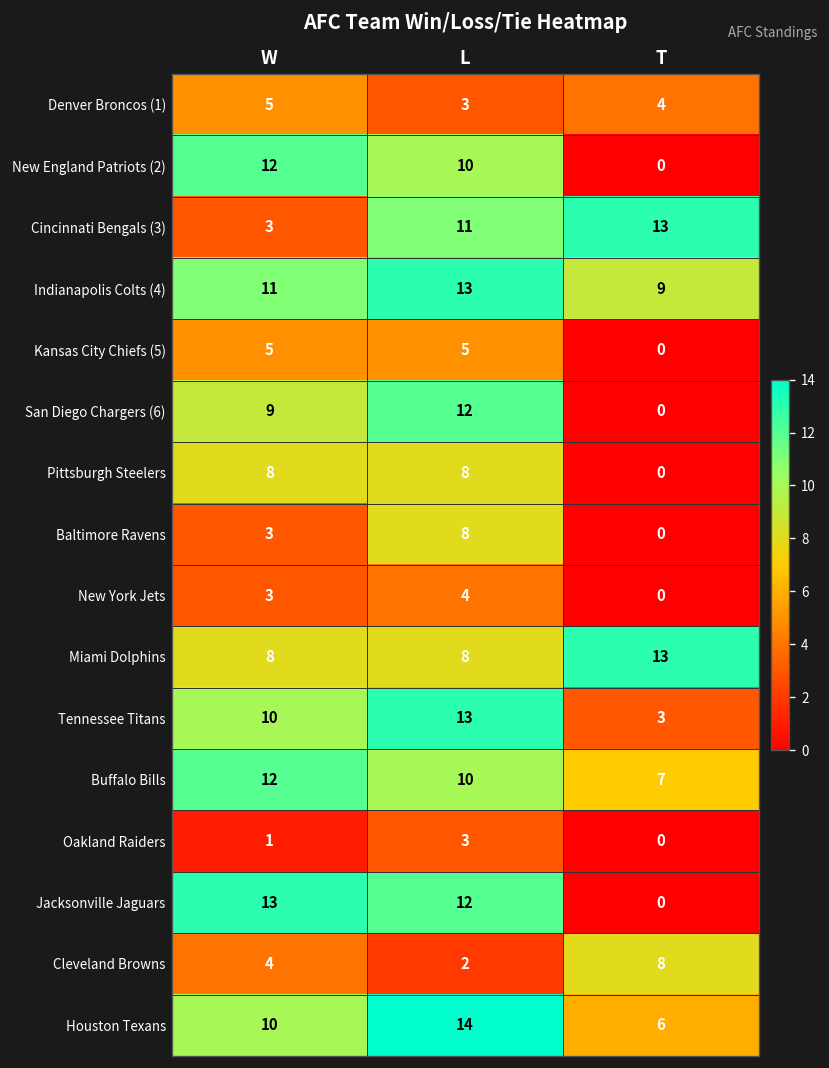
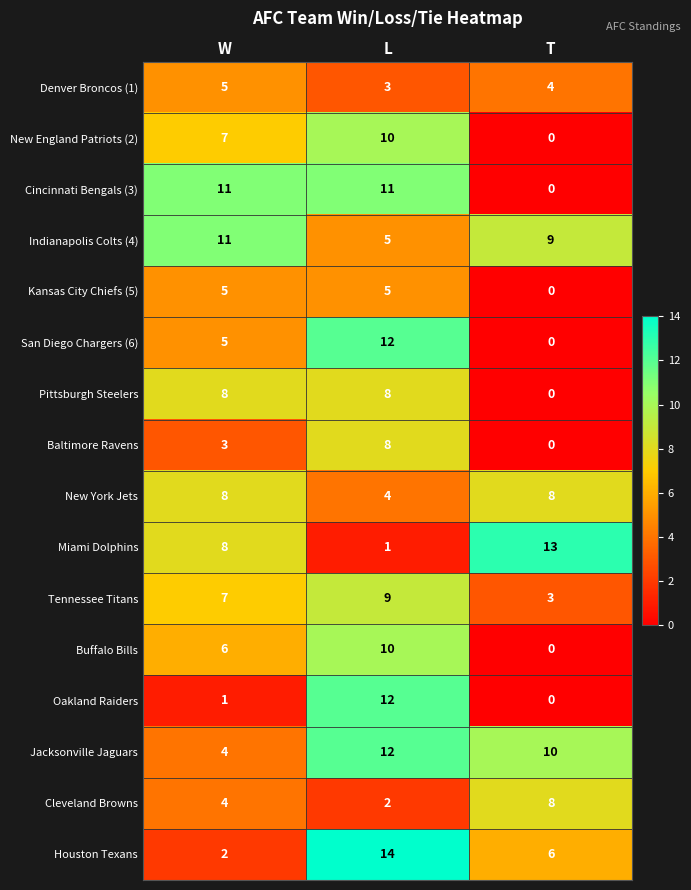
New England Patriots (2), W: 12 -> 7
Cincinnati Bengals (3), W: 3 -> 11
Cincinnati Bengals (3), T: 13 -> 0
Indianapolis Colts (4), L: 13 -> 5
San Diego Chargers (6), W: 9 -> 5
New York Jets, W: 3 -> 8
New York Jets, T: 0 -> 8
Miami Dolphins, L: 8 -> 1
Tennessee Titans, W: 10 -> 7
Tennessee Titans, L: 13 -> 9
Buffalo Bills, W: 12 -> 6
Buffalo Bills, T: 7 -> 0
Oakland Raiders, L: 3 -> 12
Jacksonville Jaguars, W: 13 -> 4
Jacksonville Jaguars, T: 0 -> 10
Houston Texans, W: 10 -> 2
